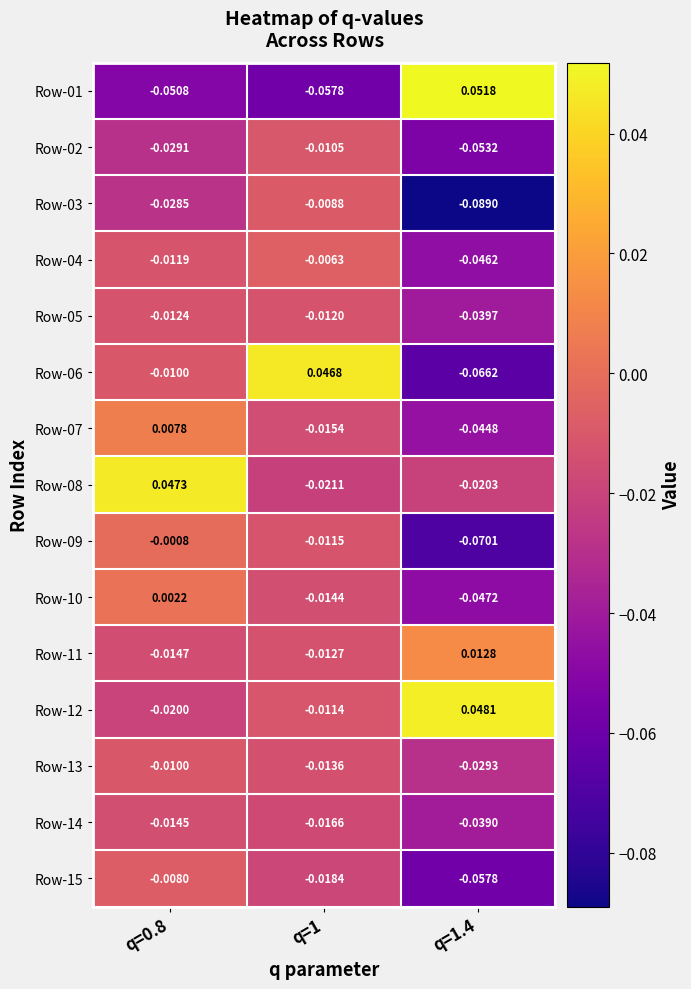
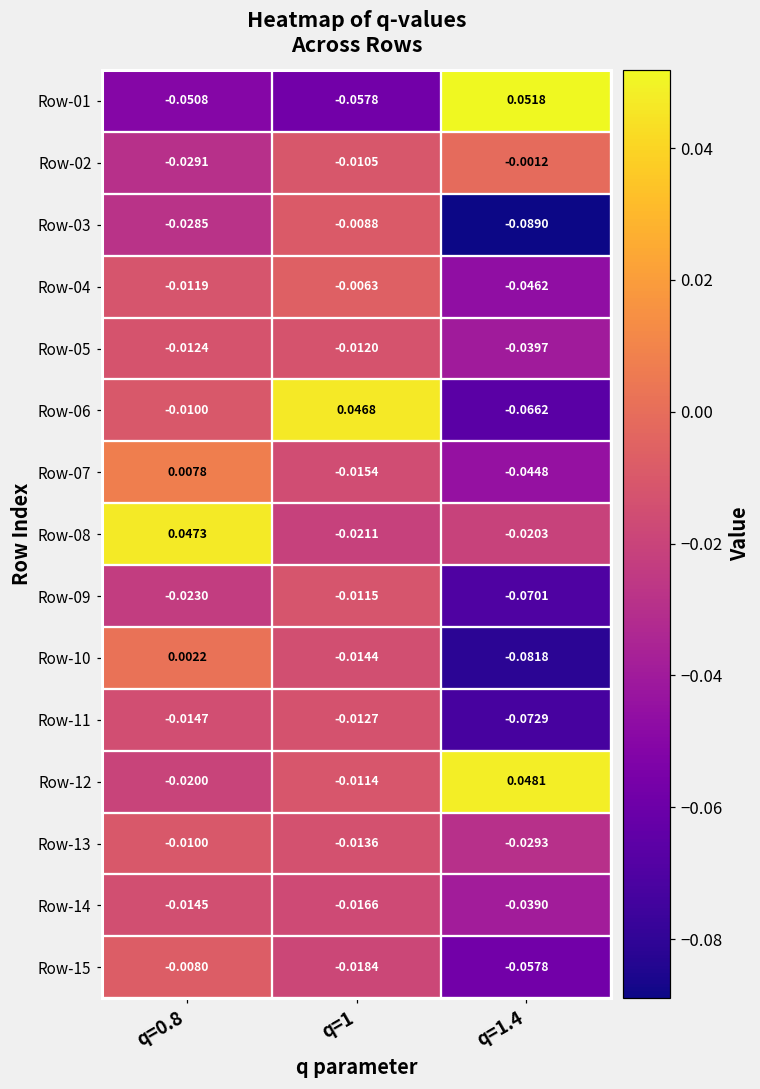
Row-02, q=1.4: -0.0532 -> -0.0012
Row-09, q=0.8: -0.0008 -> -0.0230
Row-10, q=1.4: -0.0472 -> -0.0818
Row-11, q=1.4: 0.0128 -> -0.0729
